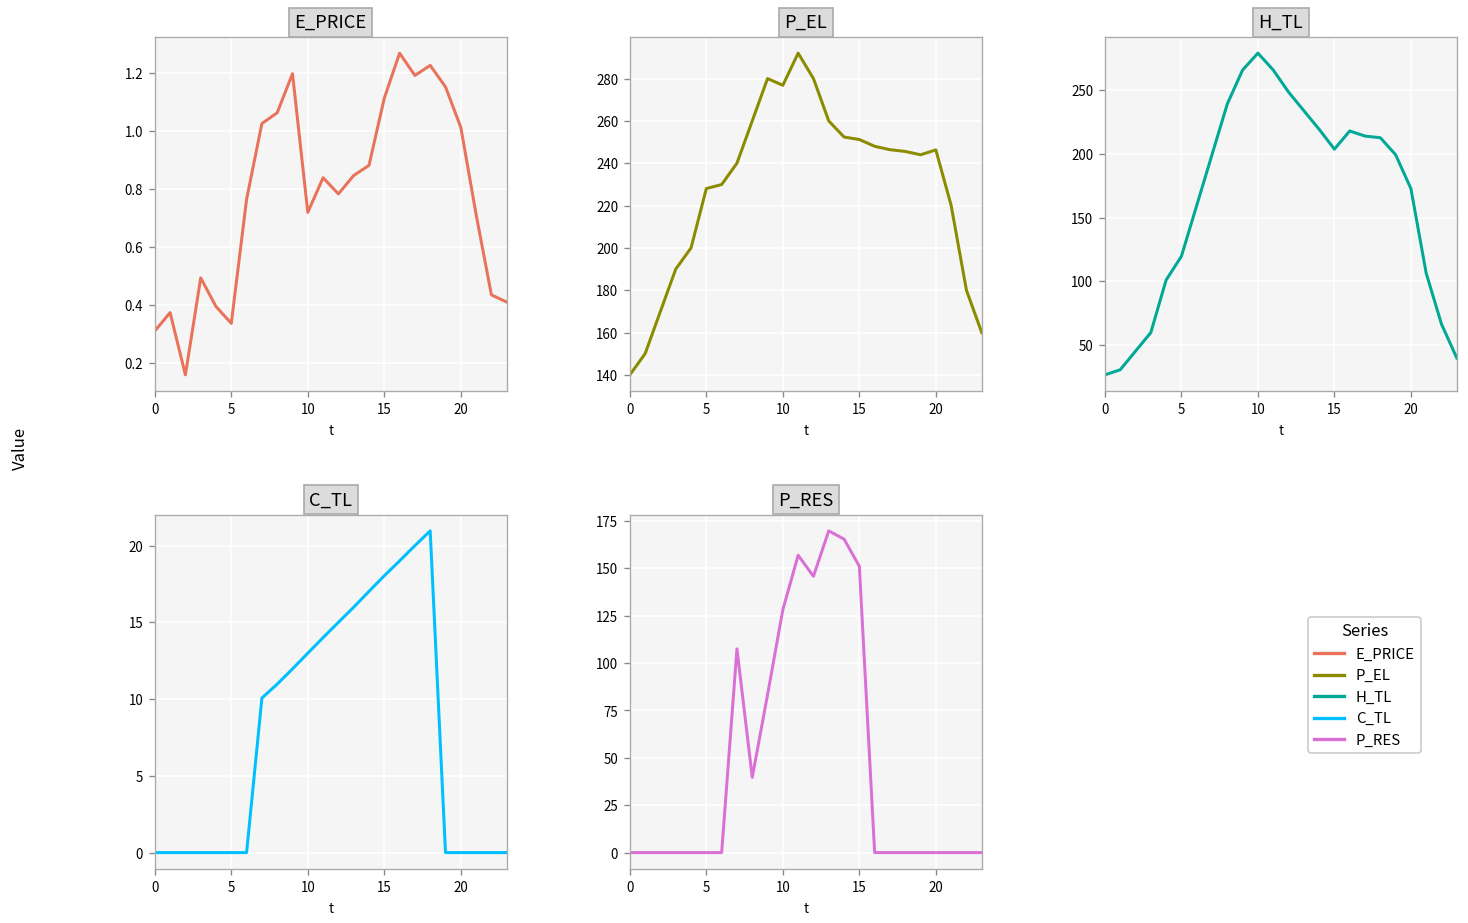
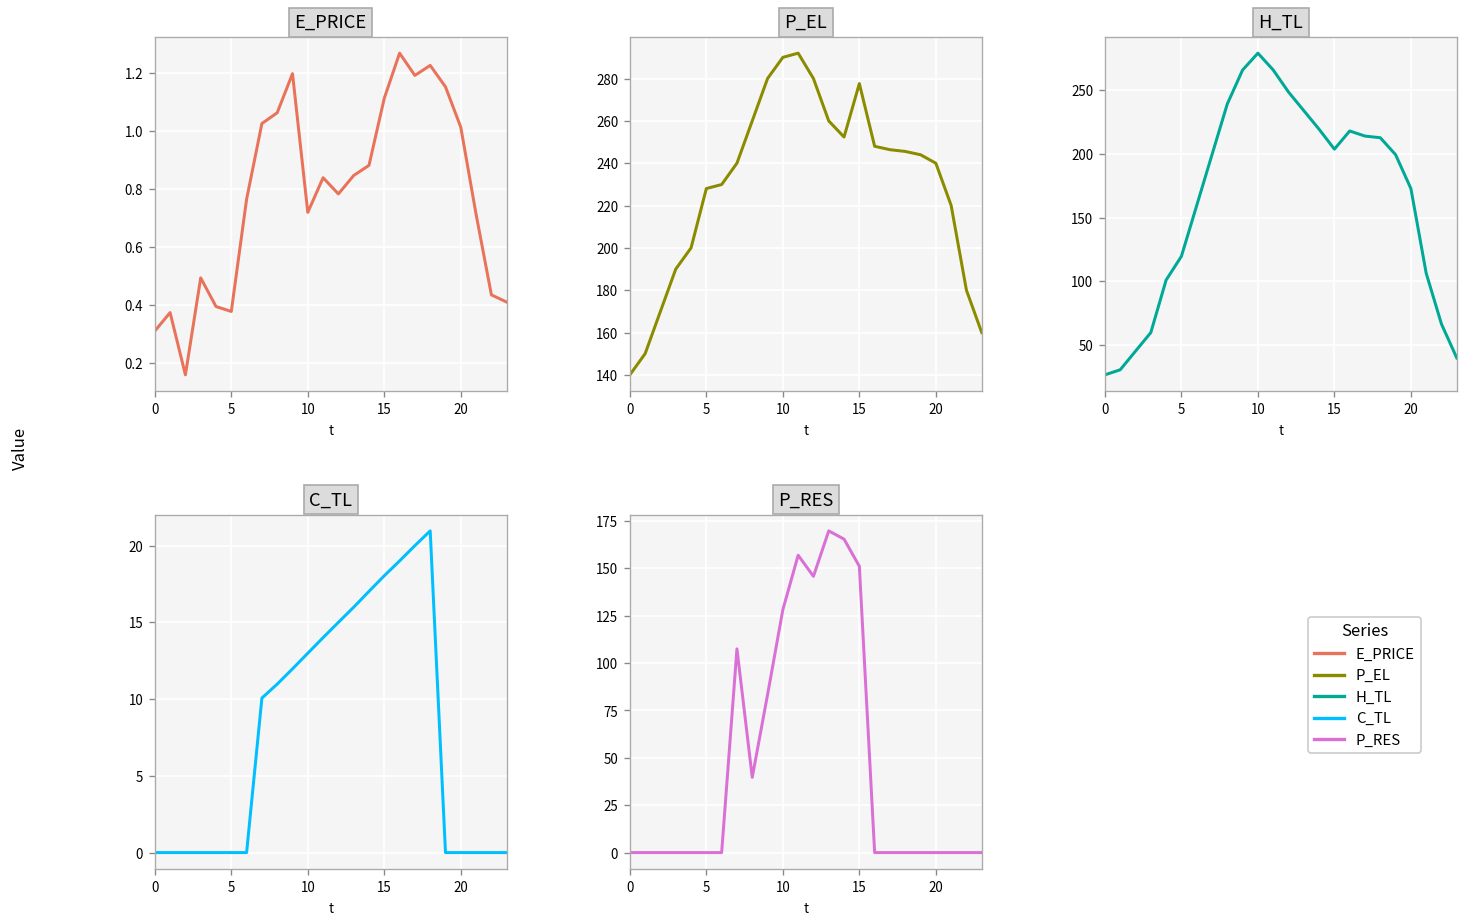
E_PRICE, 5: 0.34 -> 0.38
P_EL, 10: 277 -> 290
P_EL, 15: 251 -> 278
P_EL, 20: 246 -> 240
